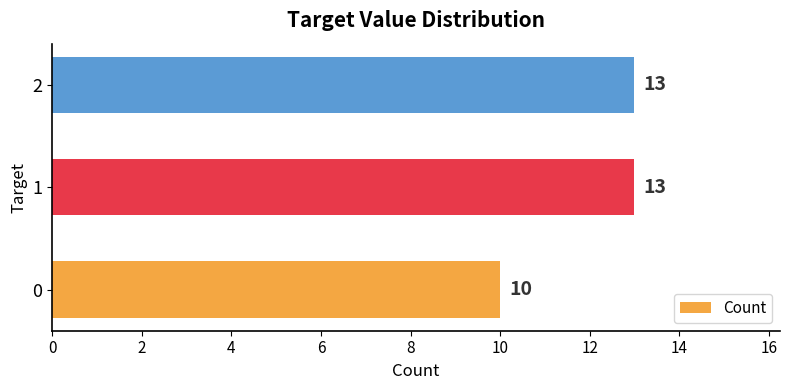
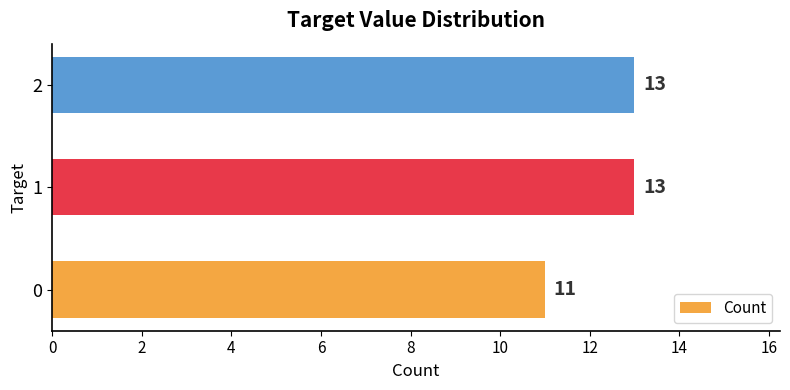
0: 10 -> 11
